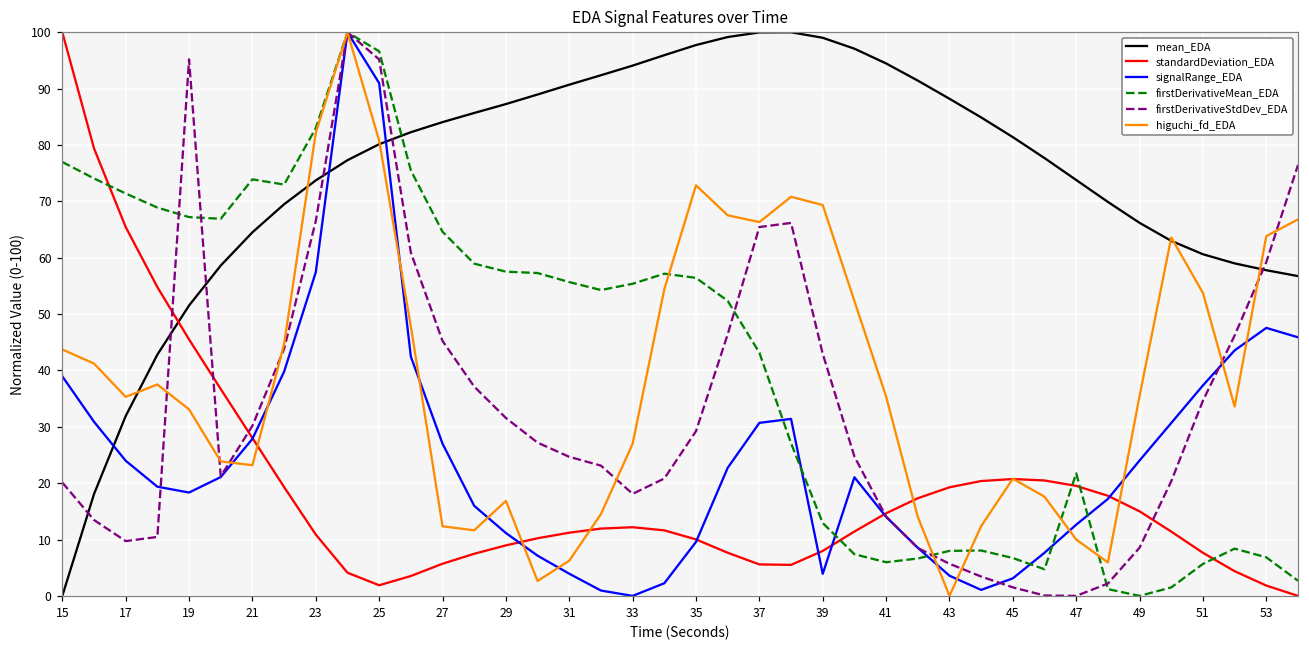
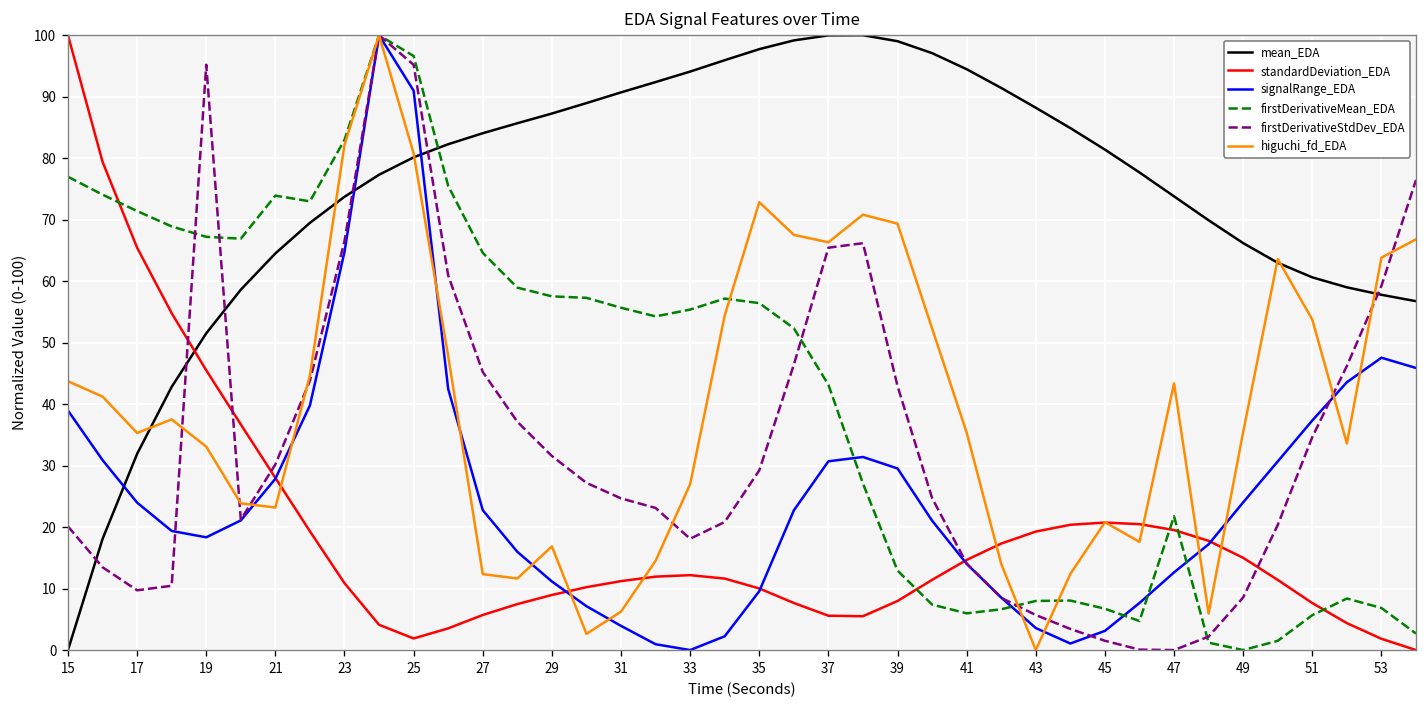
signalRange_EDA, 23: 57 -> 65
signalRange_EDA, 27: 27 -> 23
signalRange_EDA, 39: 4 -> 30
higuchi_fd_EDA, 47: 10 -> 43
